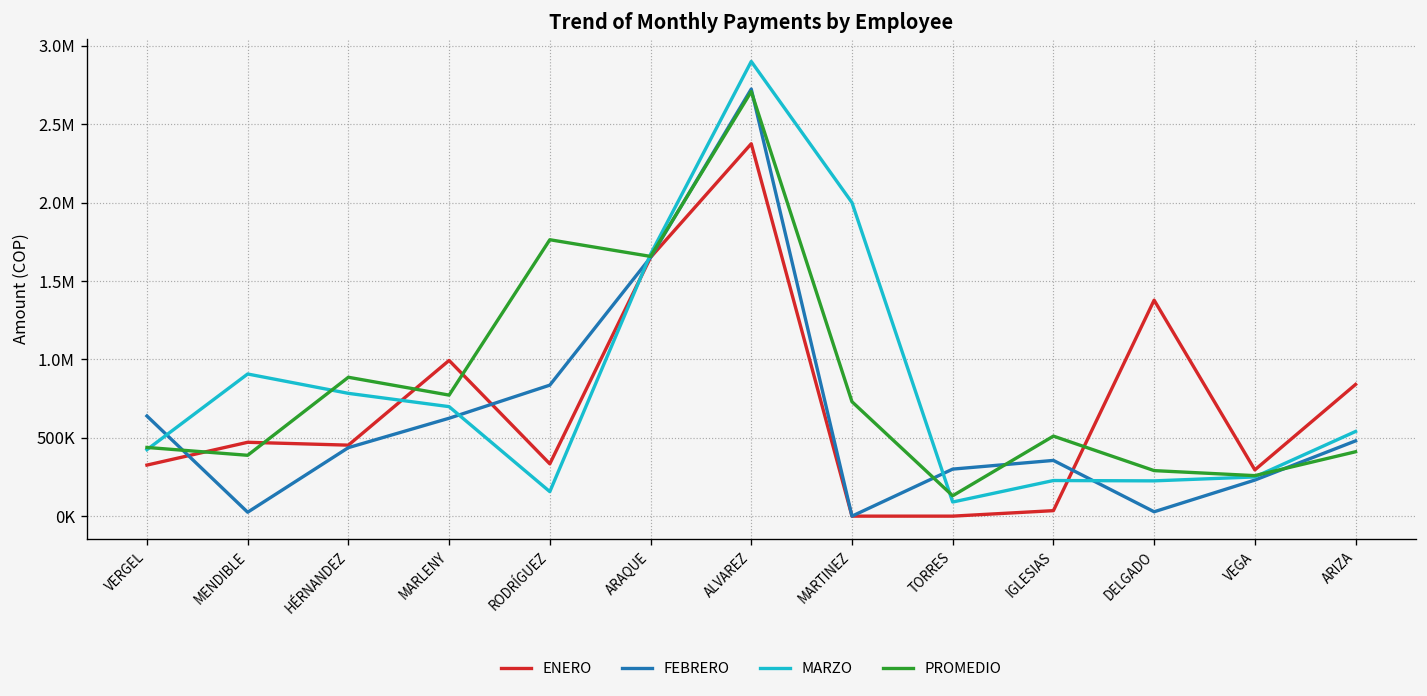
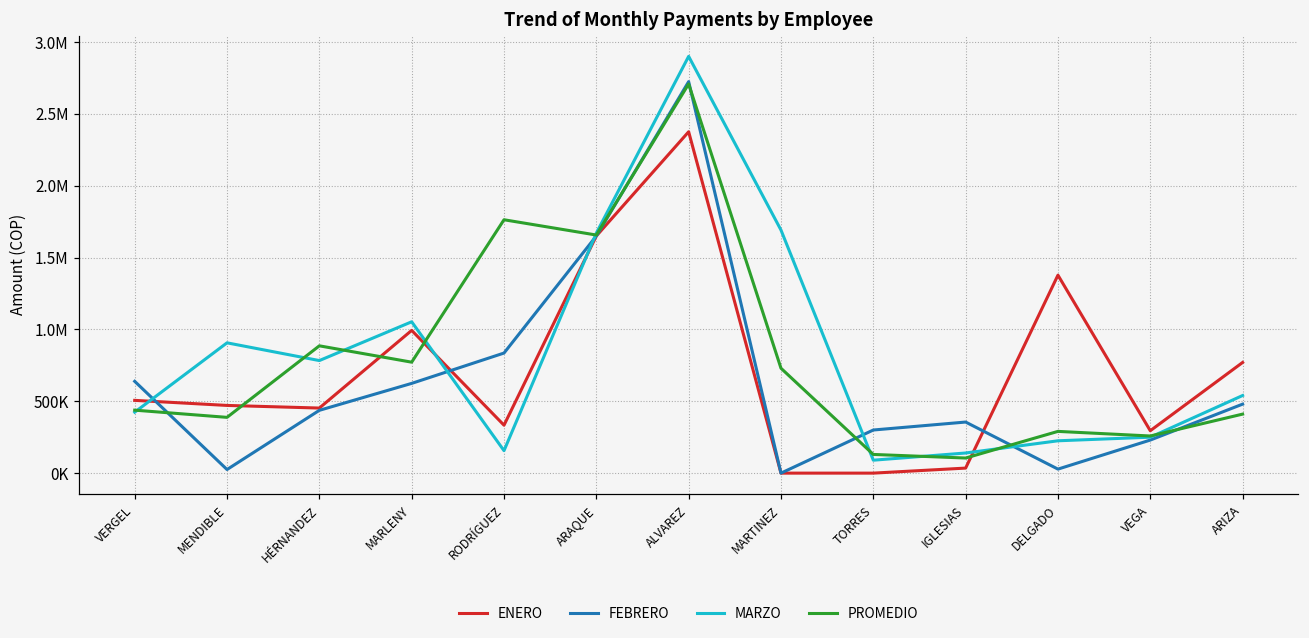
ENERO, VERGEL: 330000 -> 510000
MARZO, MARLENY: 700000 -> 1050000
MARZO, MARTINEZ: 2000000 -> 1690000
MARZO, IGLESIAS: 230000 -> 140000
PROMEDIO, IGLESIAS: 510000 -> 110000
ENERO, ARIZA: 840000 -> 770000
